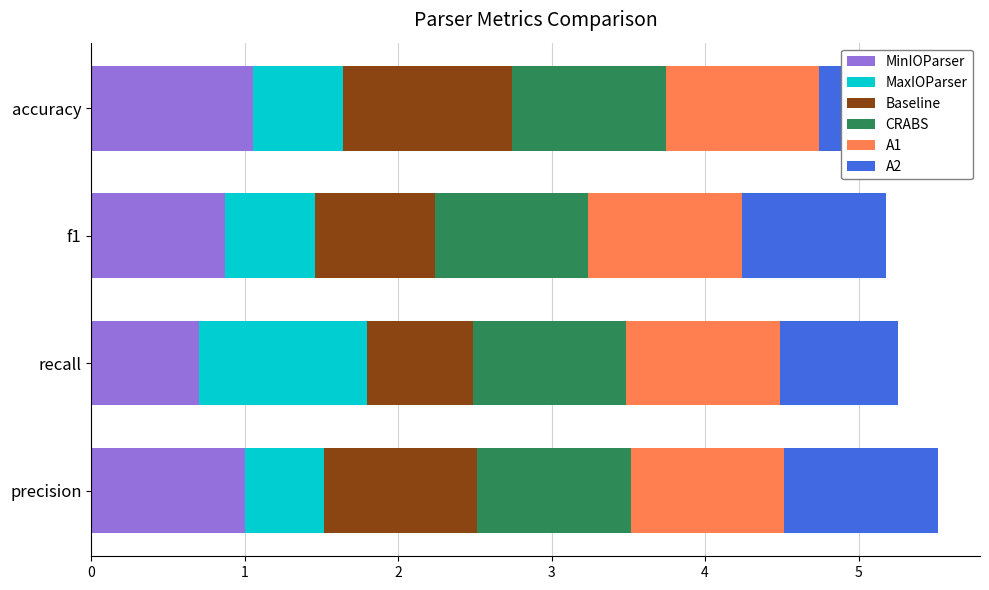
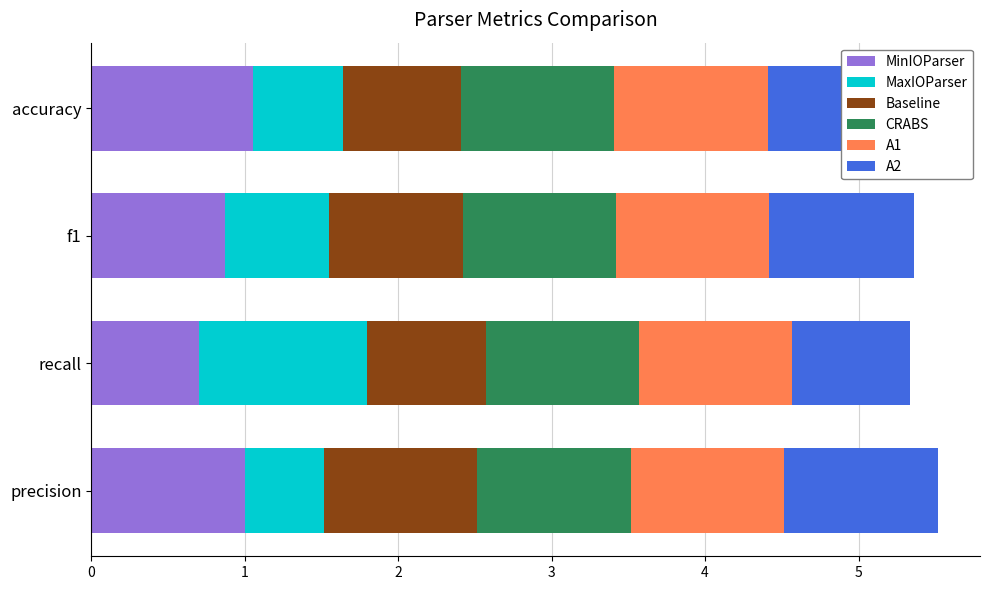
Baseline, accuracy: 1.11 -> 0.77
MaxIOParser, f1: 0.59 -> 0.68
Baseline, f1: 0.78 -> 0.87
Baseline, recall: 0.69 -> 0.77
